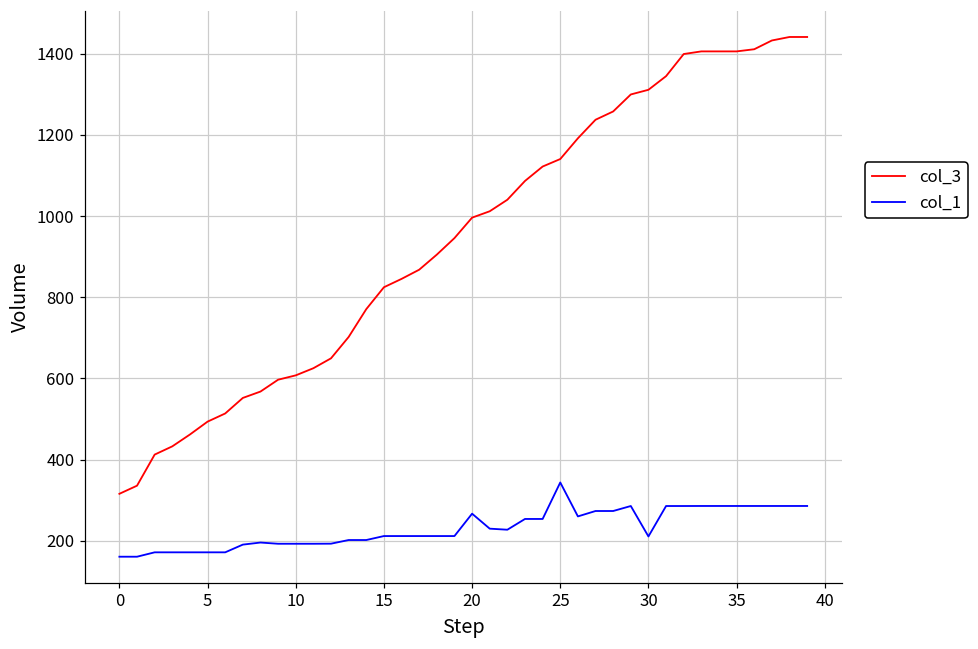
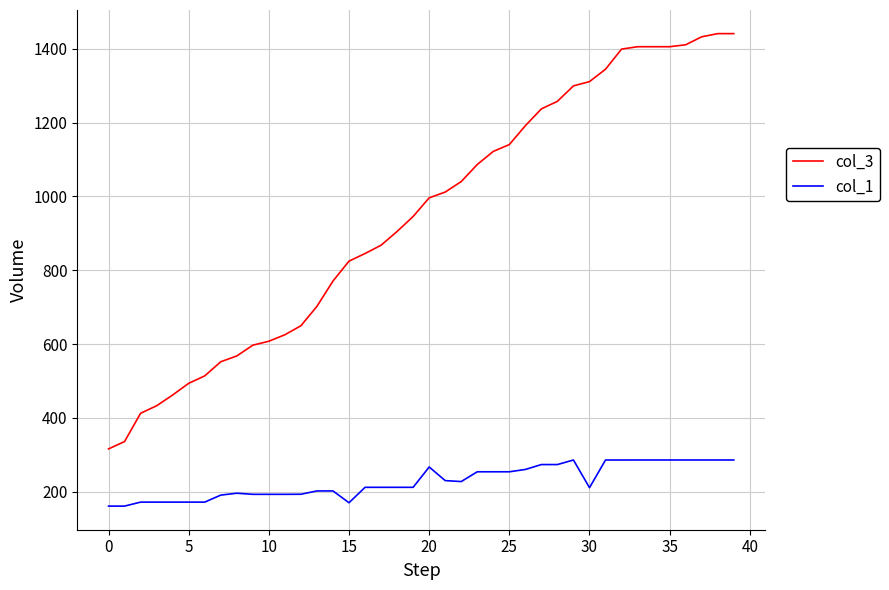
col_1, 15: 210 -> 170
col_1, 25: 340 -> 250
